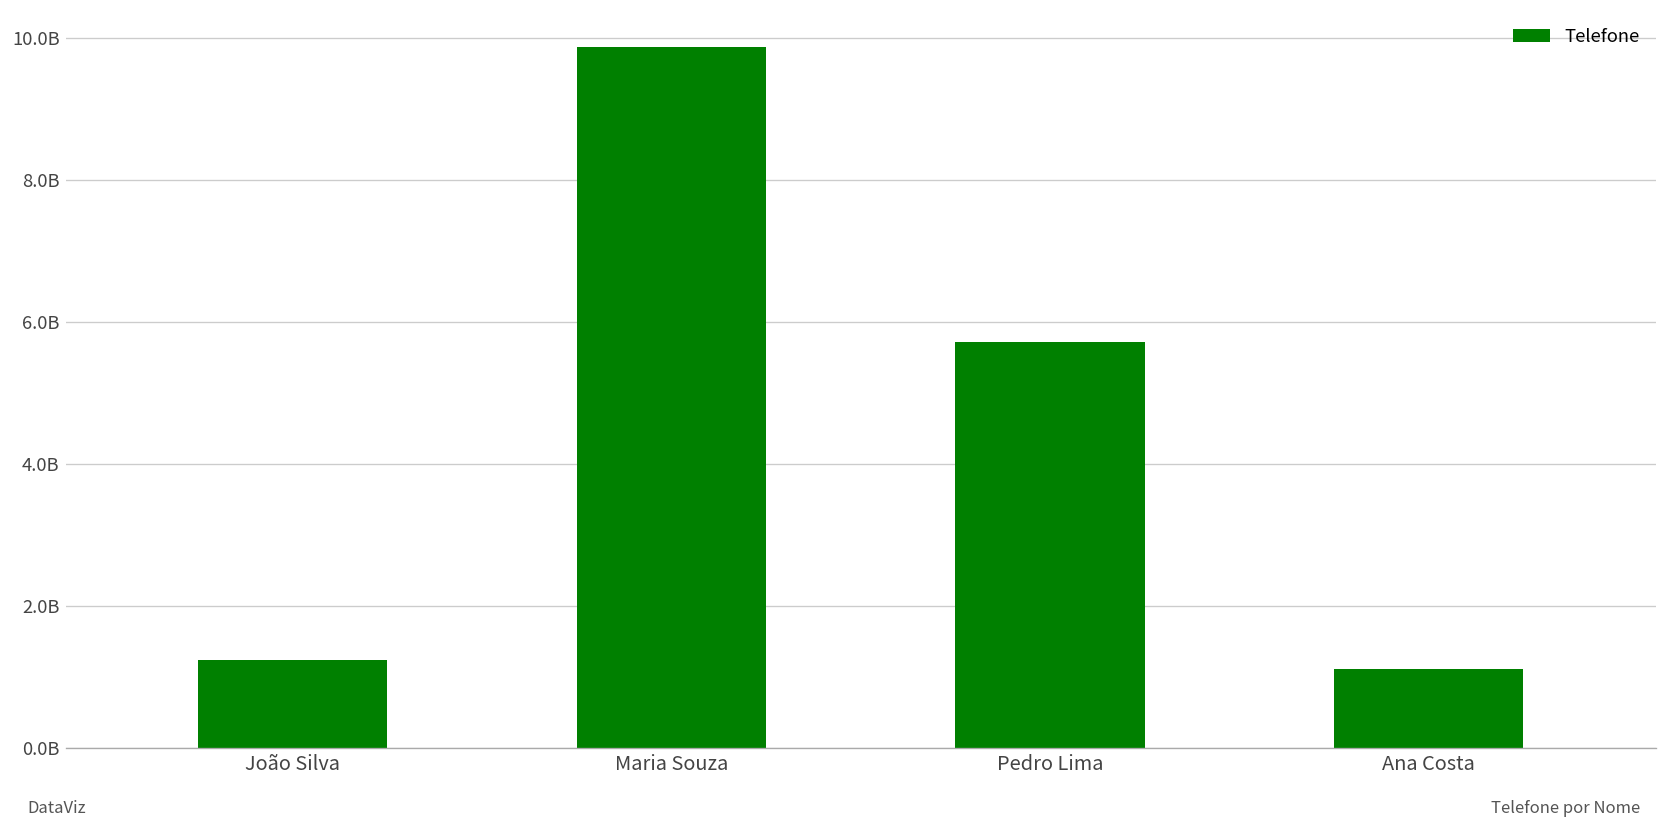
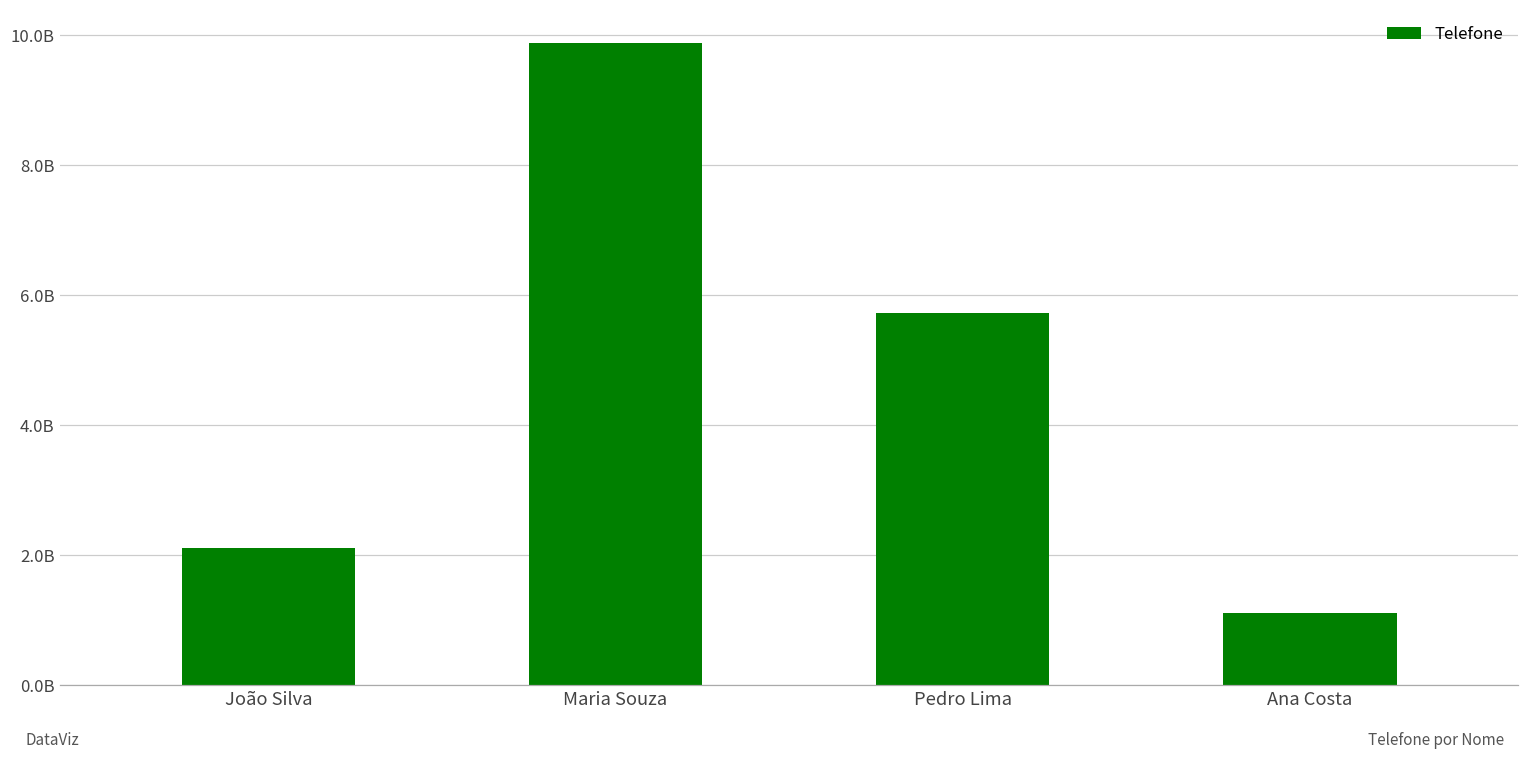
João Silva: 1200000000 -> 2100000000
